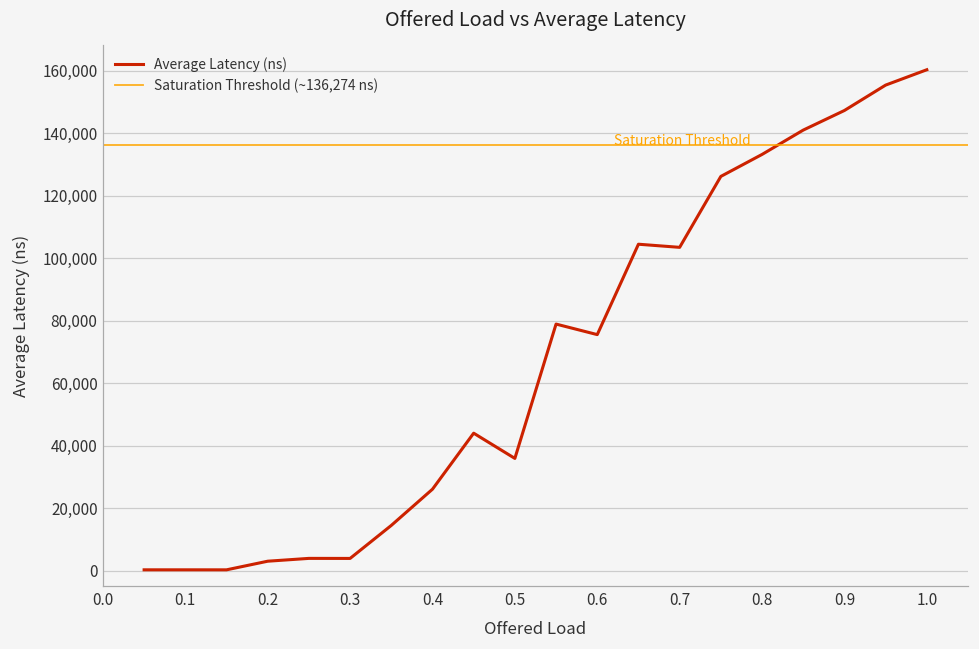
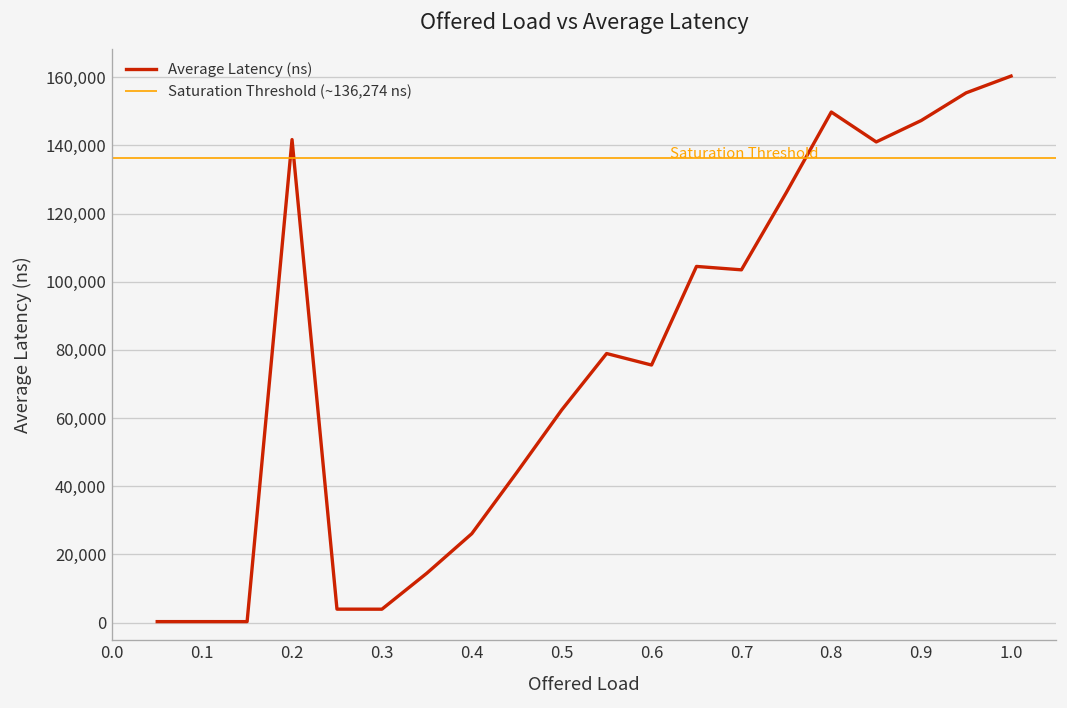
0.2: 3,000 -> 142,000
0.5: 36,000 -> 62,000
0.8: 133,000 -> 150,000
